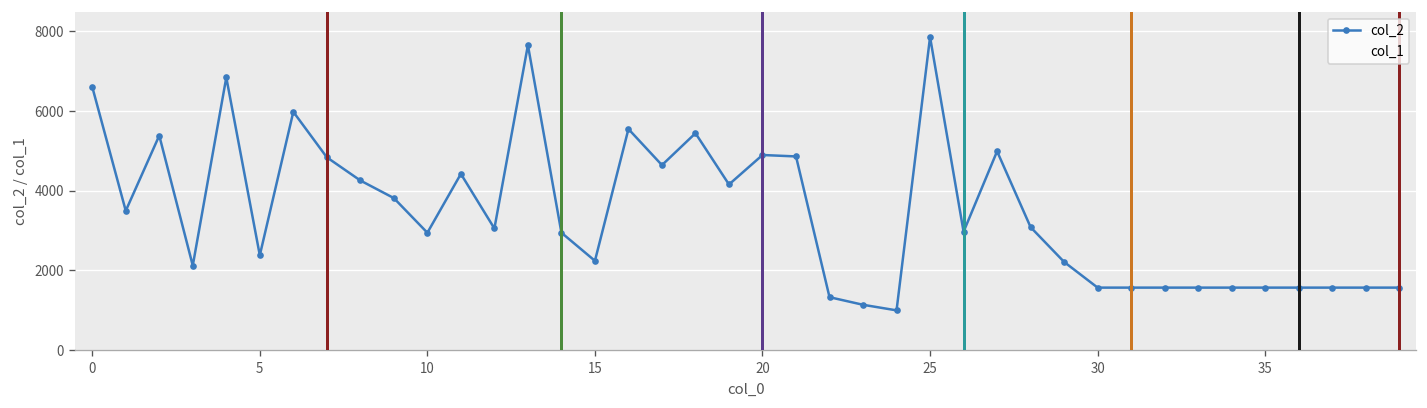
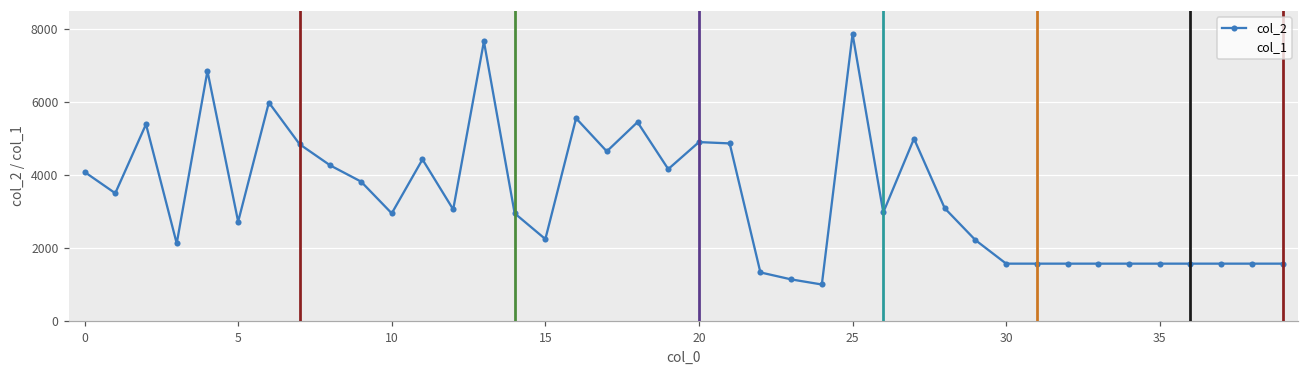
col_2, 0: 6600 -> 4100
col_2, 5: 2400 -> 2700
